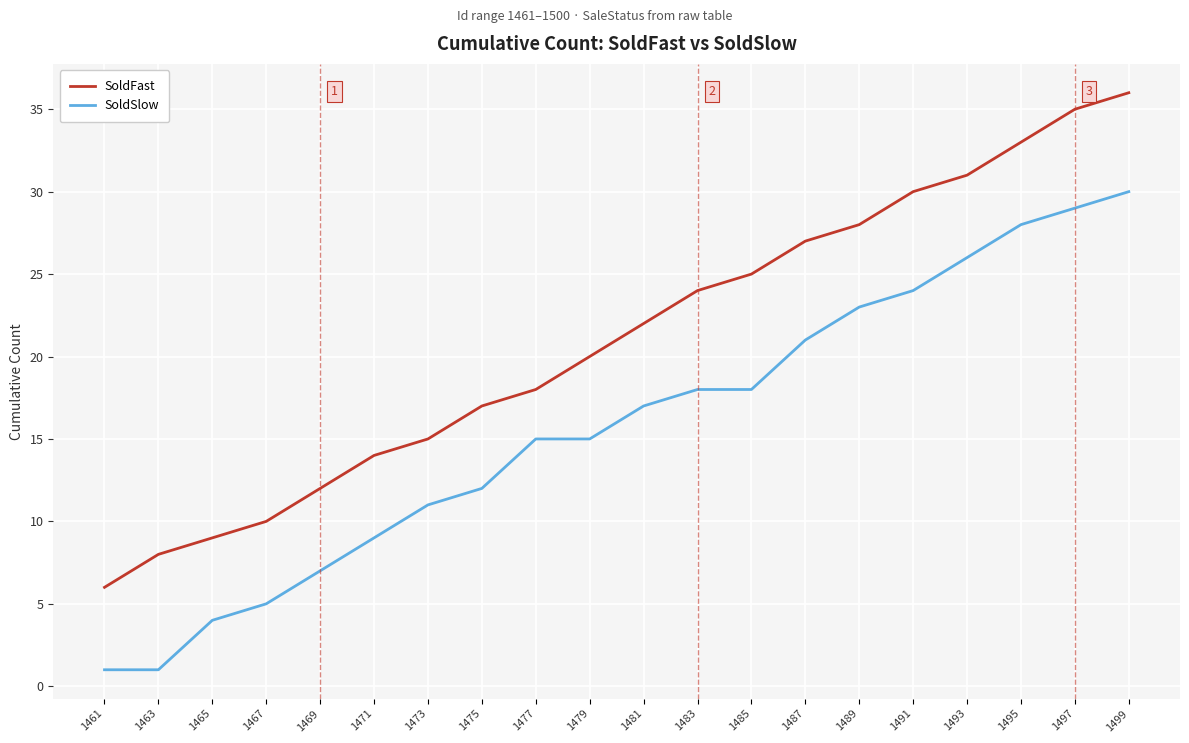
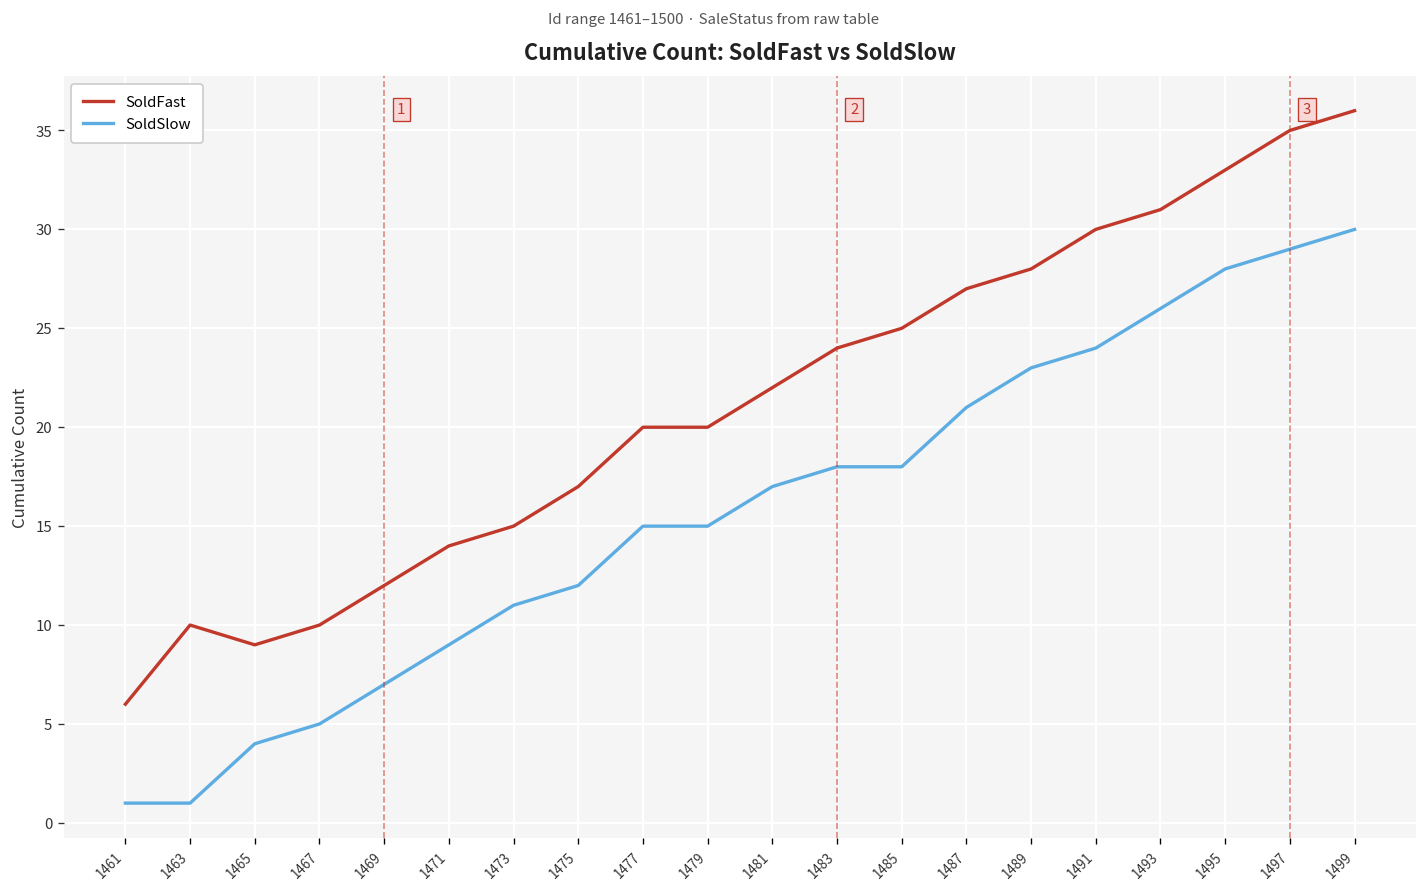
SoldFast, 1463: 8 -> 10
SoldFast, 1477: 18 -> 20
